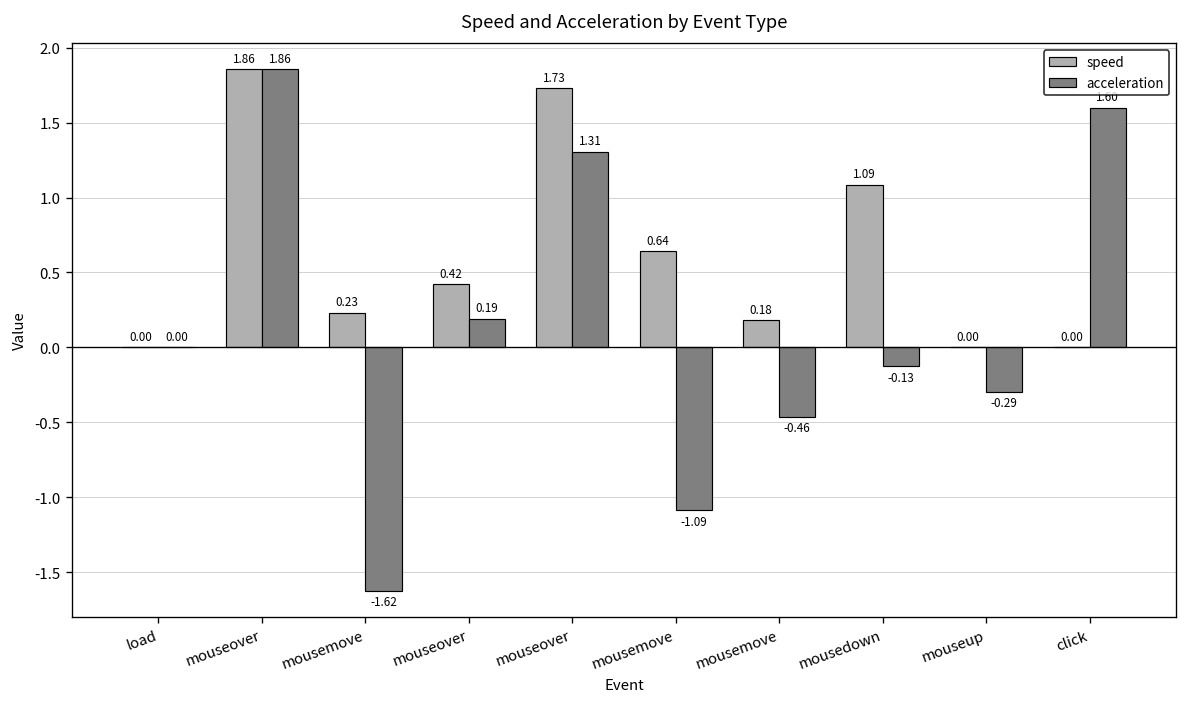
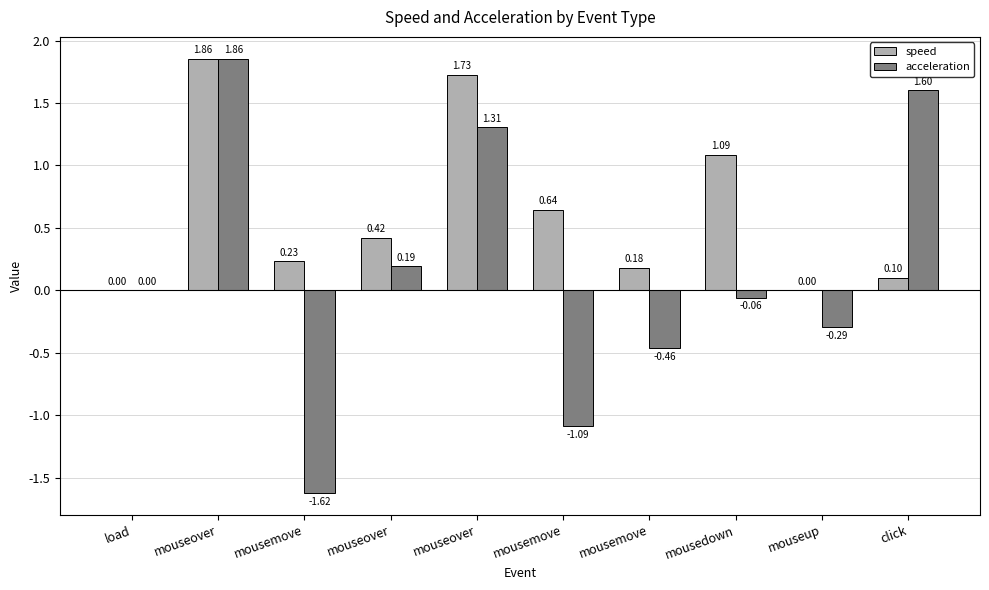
acceleration, mousedown: -0.13 -> -0.06
speed, click: 0.00 -> 0.10
